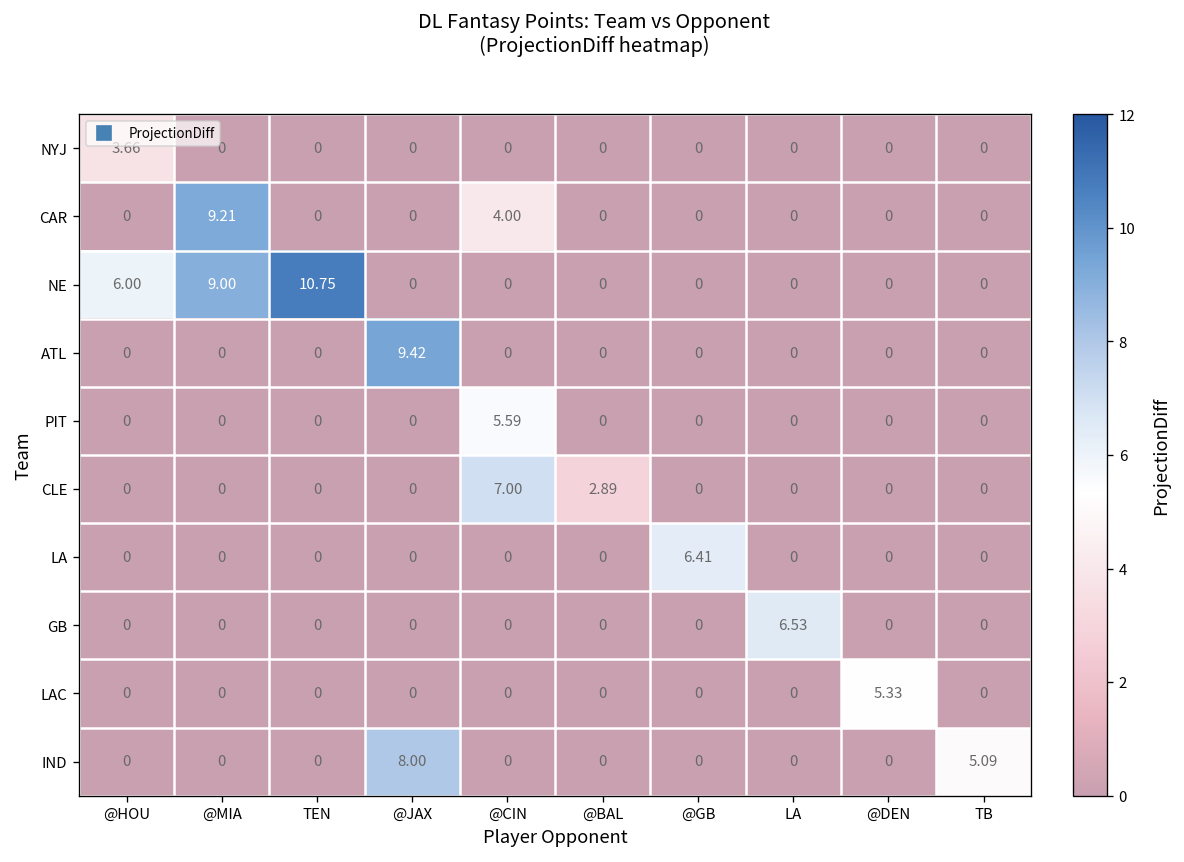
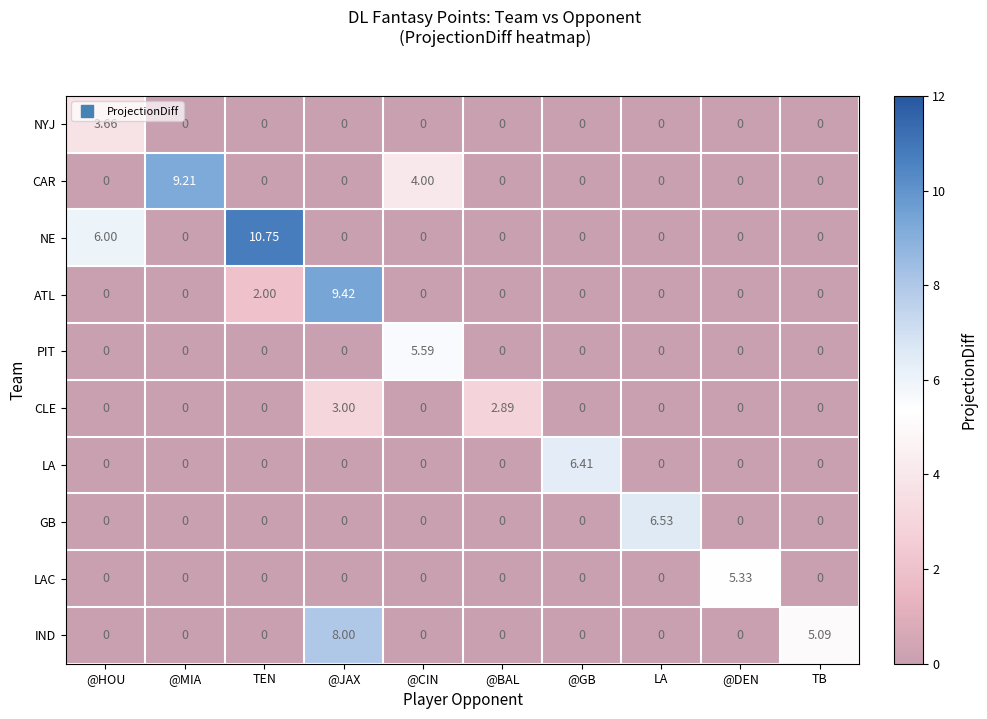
NE, @MIA: 9.00 -> 0
ATL, TEN: 0 -> 2.00
CLE, @JAX: 0 -> 3.00
CLE, @CIN: 7.00 -> 0
